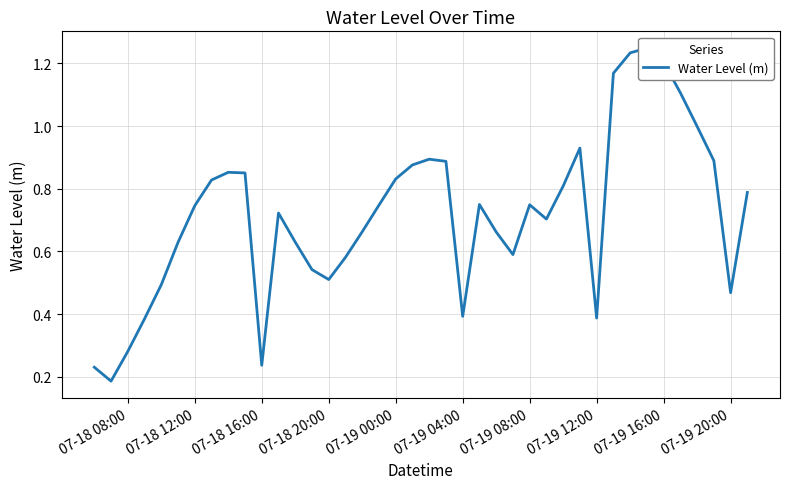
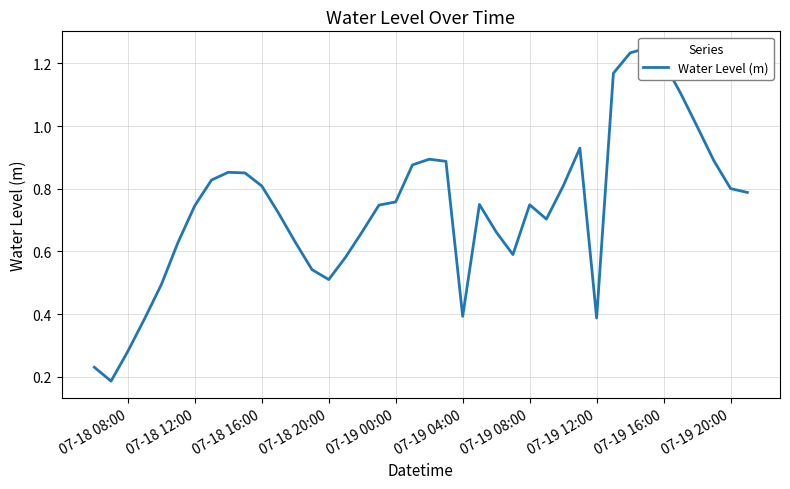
07-18 16:00: 0.24 -> 0.81
07-19 00:00: 0.83 -> 0.76
07-19 20:00: 0.47 -> 0.80
